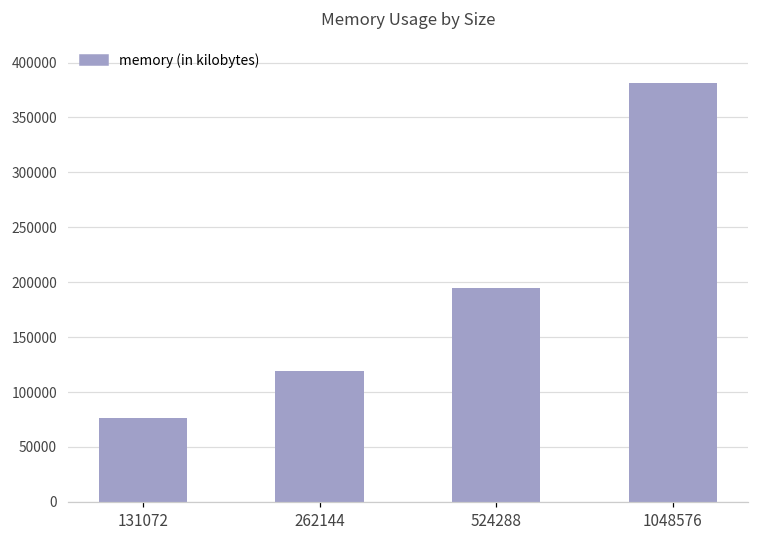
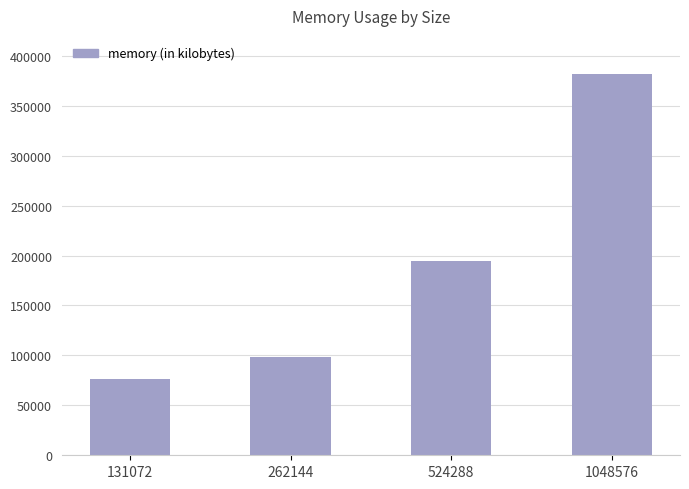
262144: 120000 -> 100000
